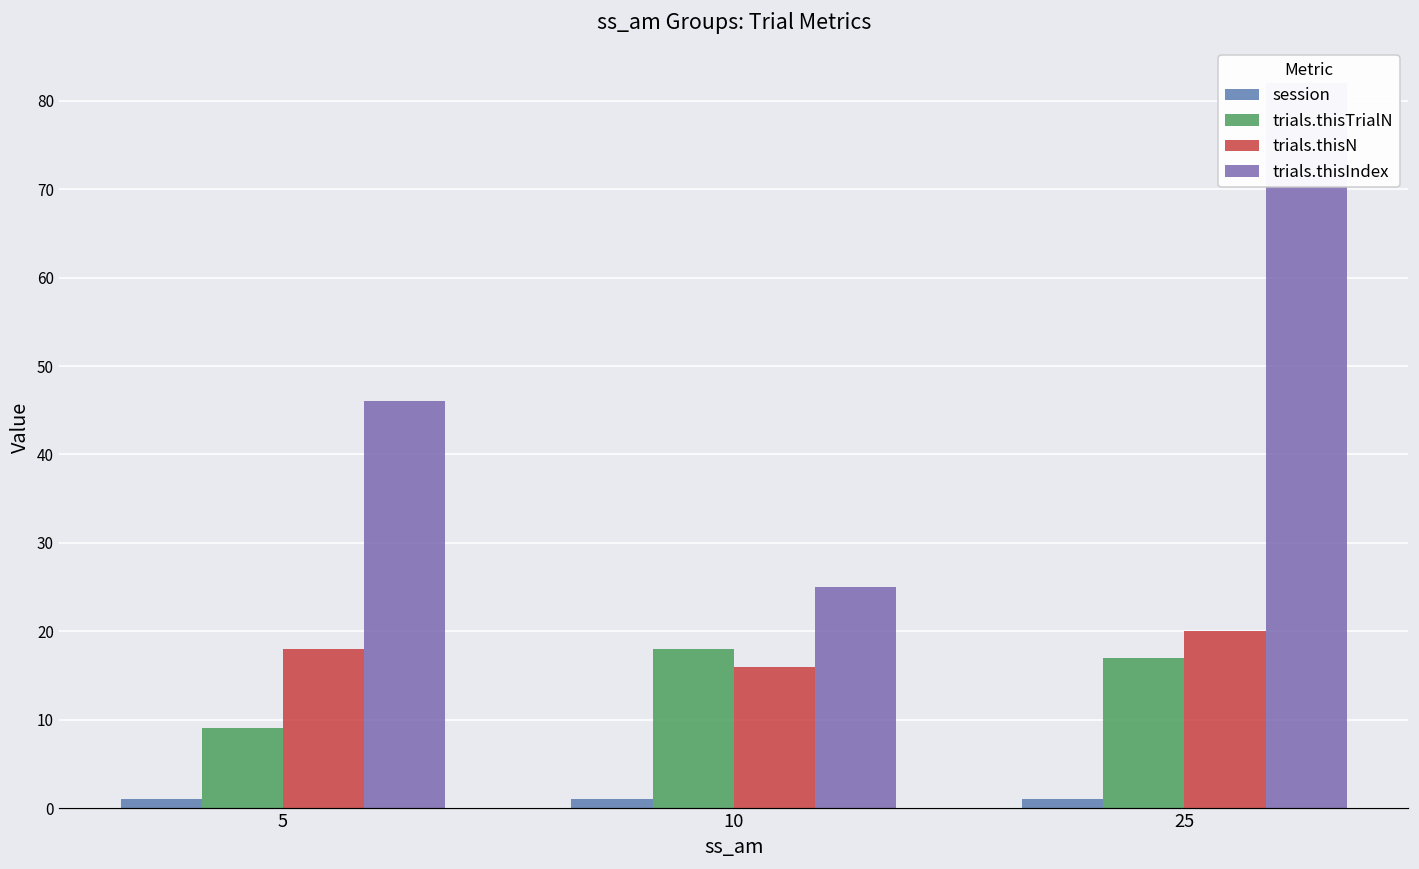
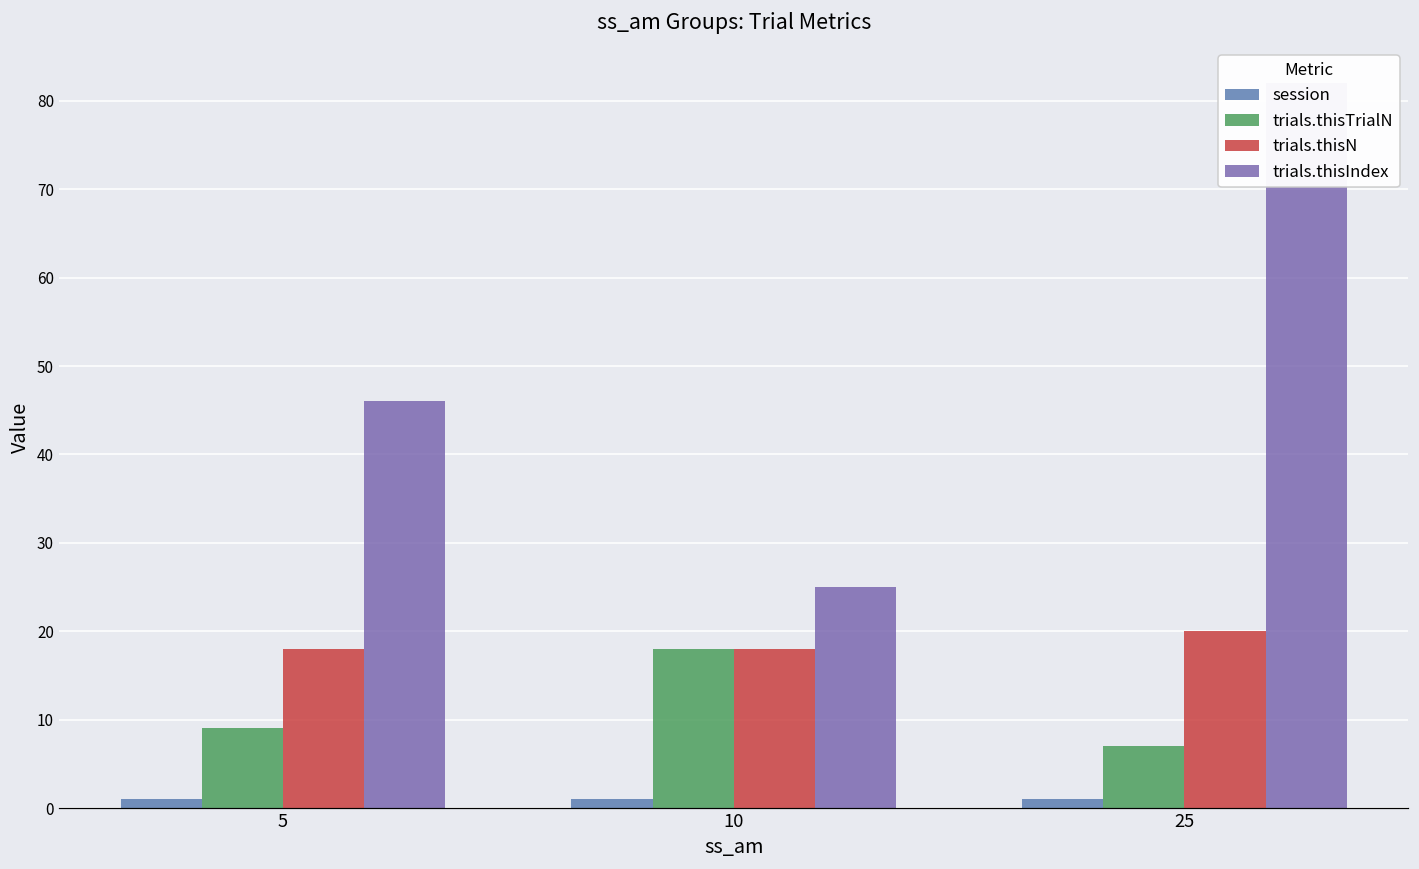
trials.thisN, 10: 16 -> 18
trials.thisTrialN, 25: 17 -> 7
